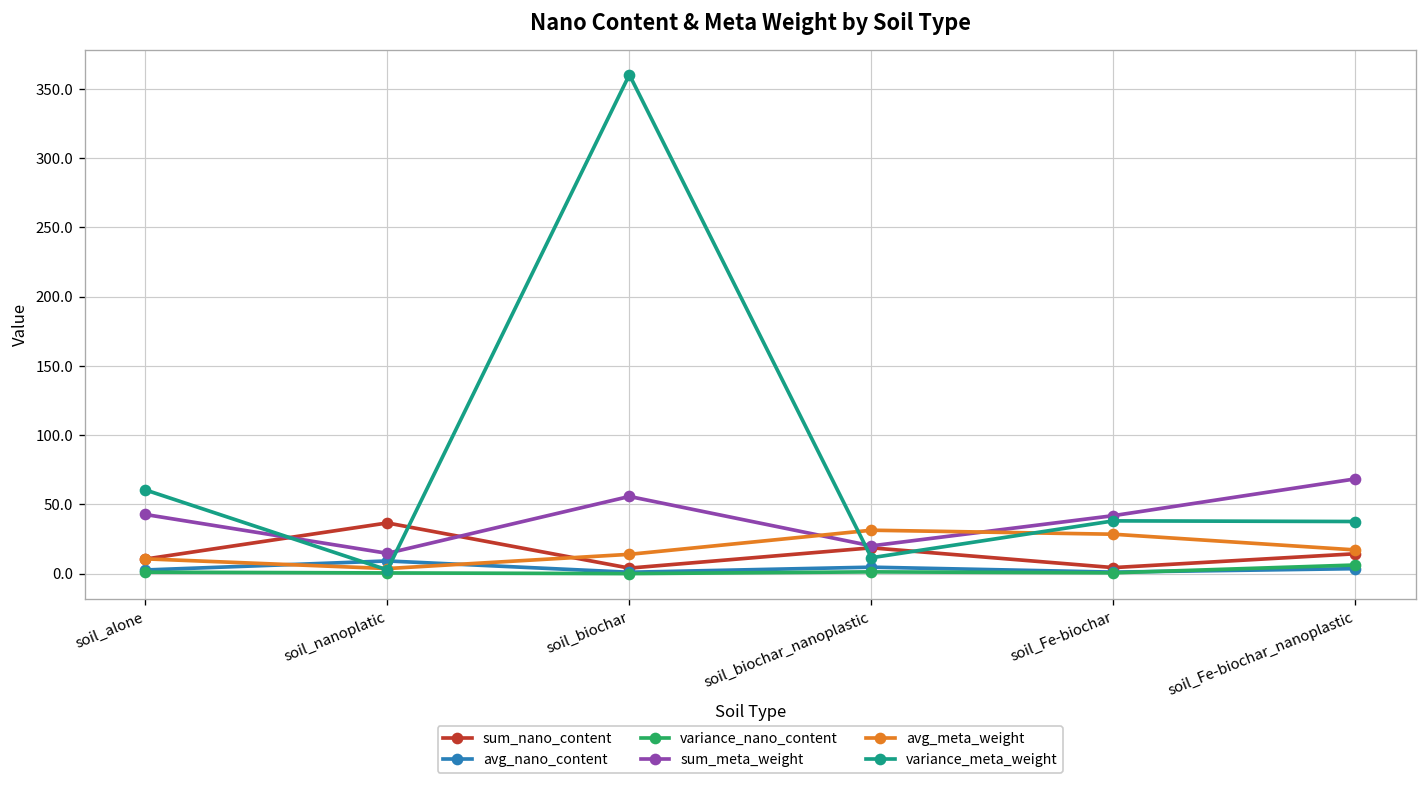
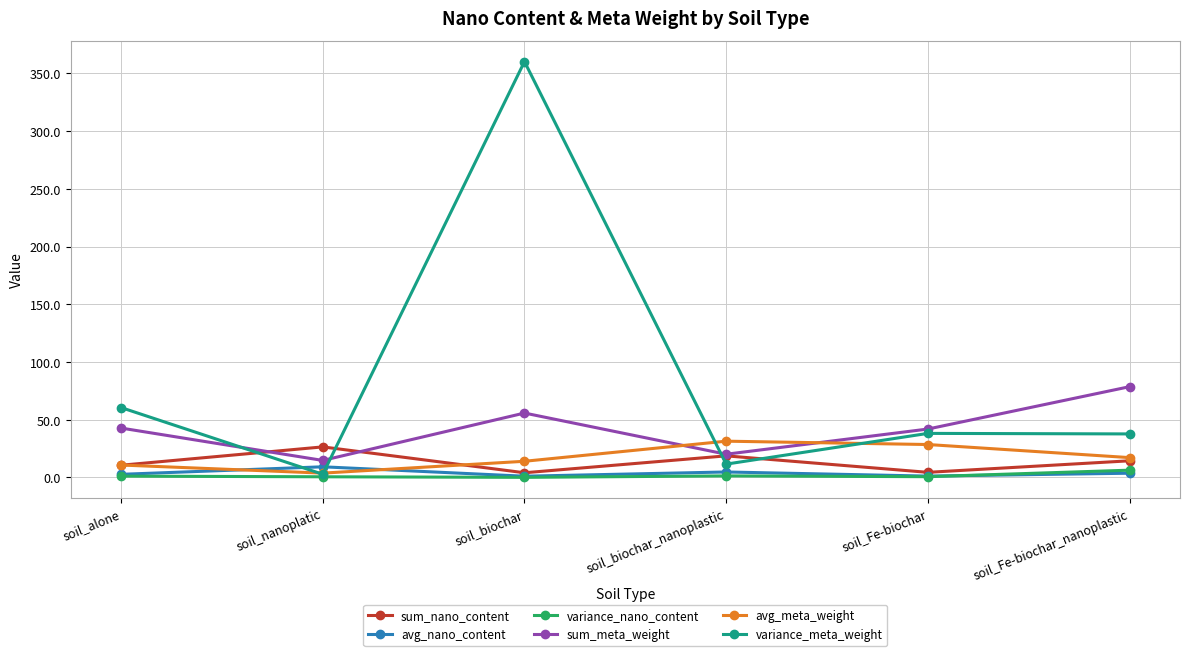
sum_nano_content, soil_nanoplatic: 37 -> 26
sum_meta_weight, soil_Fe-biochar_nanoplastic: 68 -> 79
